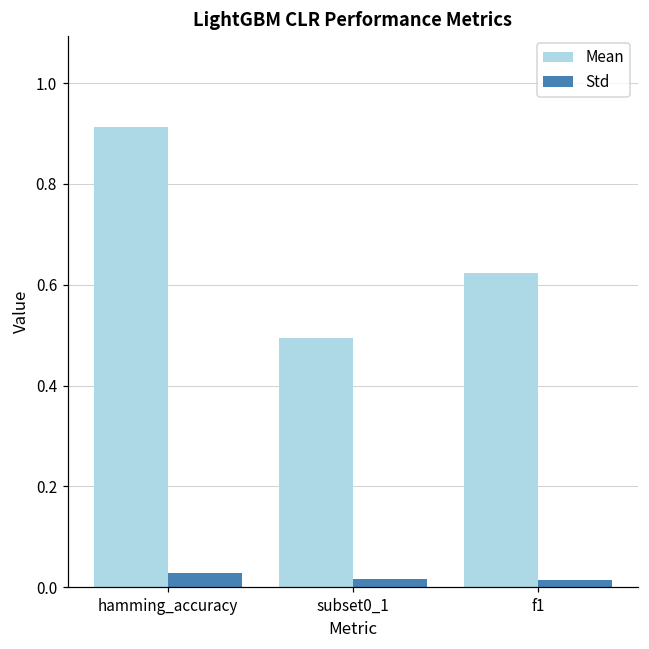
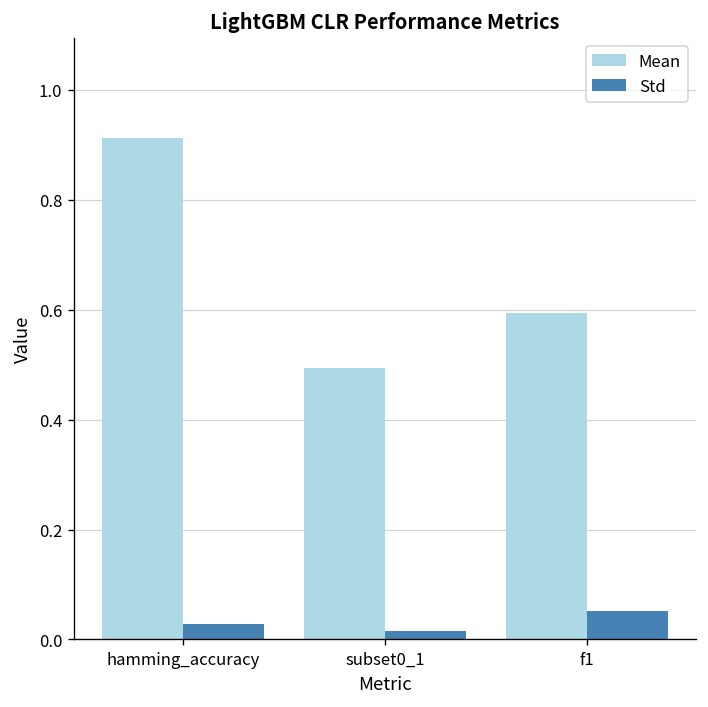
Mean, f1: 0.62 -> 0.59
Std, f1: 0.01 -> 0.05
